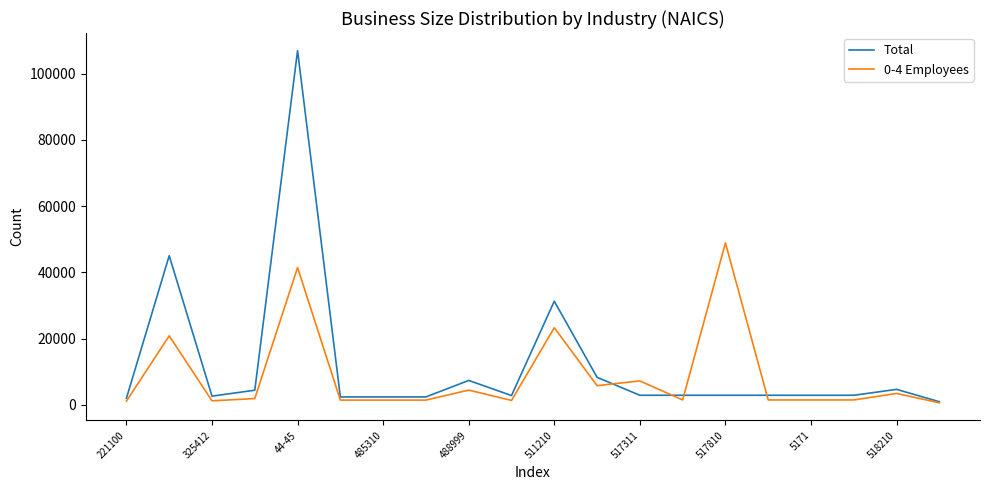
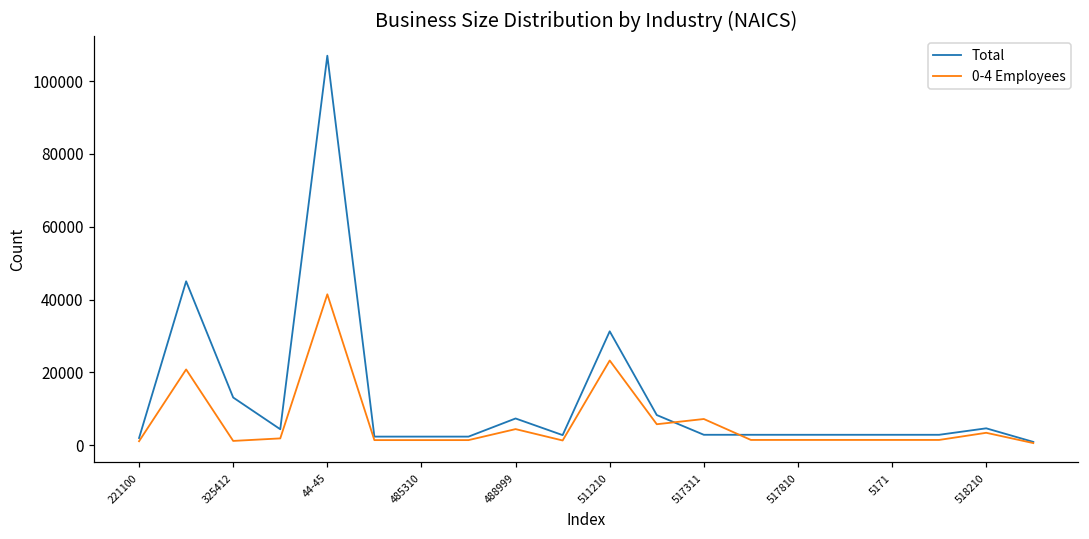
Total, 325412: 3000 -> 13000
0-4 Employees, 517810: 49000 -> 1000
